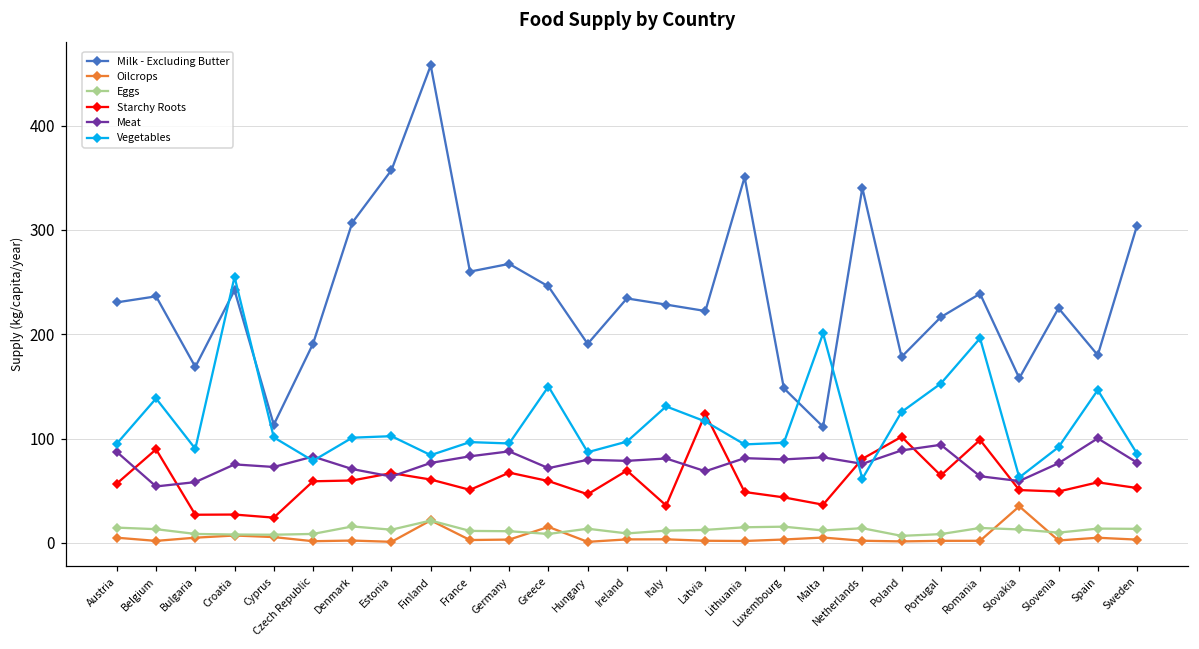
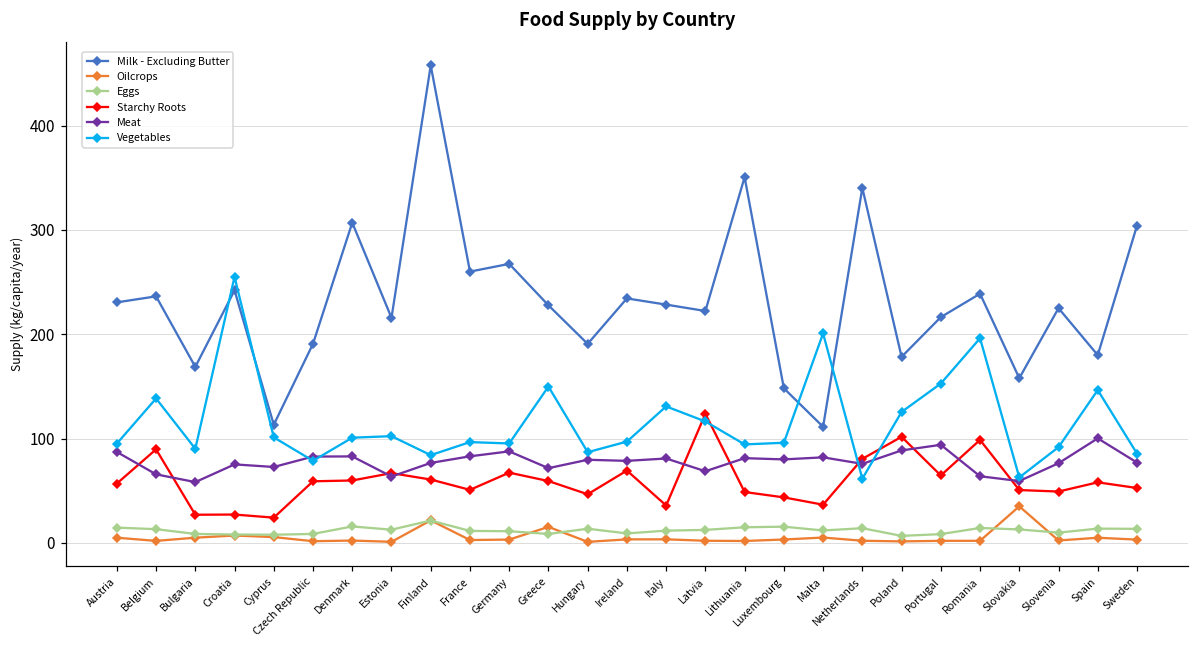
Meat, Belgium: 50 -> 70
Meat, Denmark: 70 -> 80
Milk - Excluding Butter, Estonia: 360 -> 220
Milk - Excluding Butter, Greece: 250 -> 230
